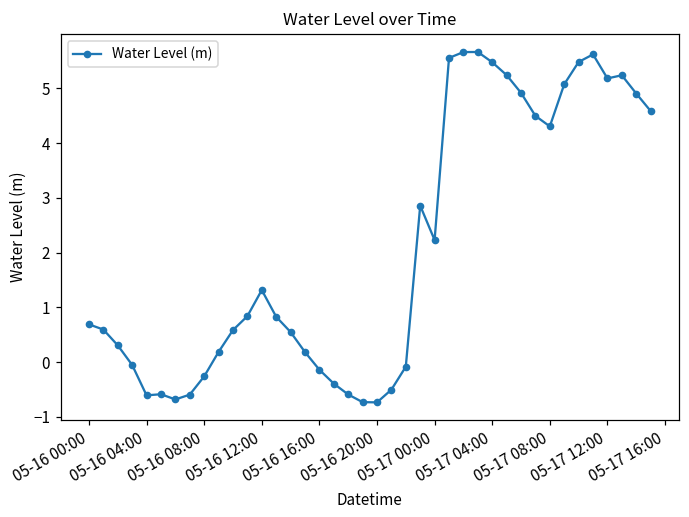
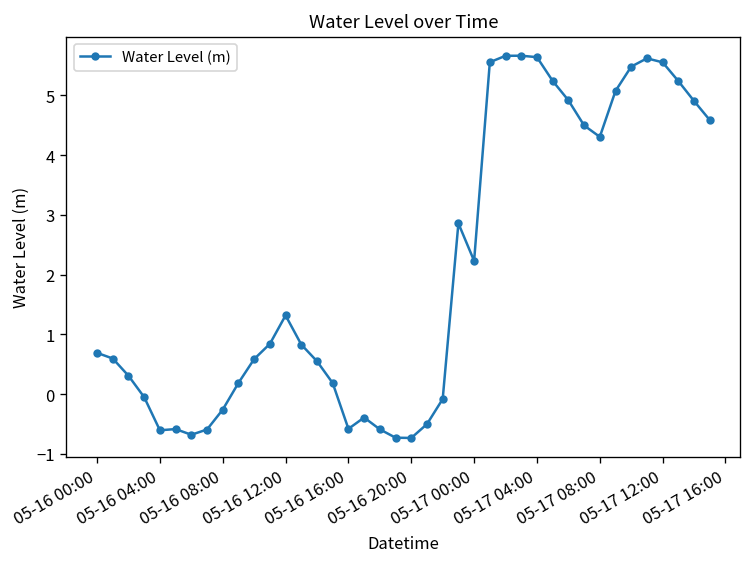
05-16 16:00: -0.1 -> -0.6
05-17 04:00: 5.5 -> 5.6
05-17 12:00: 5.2 -> 5.6
